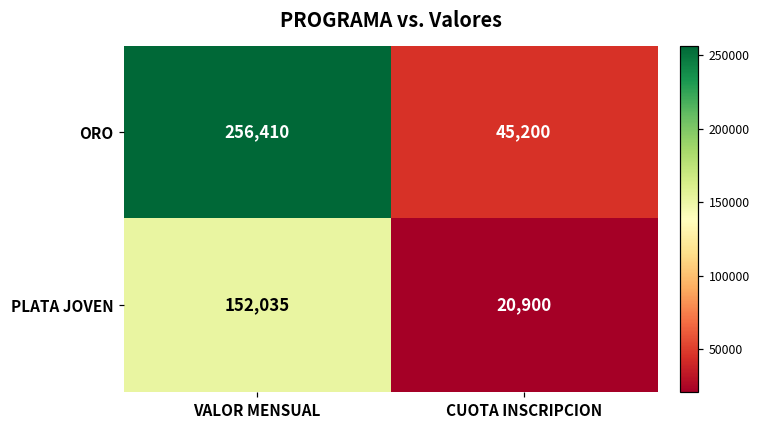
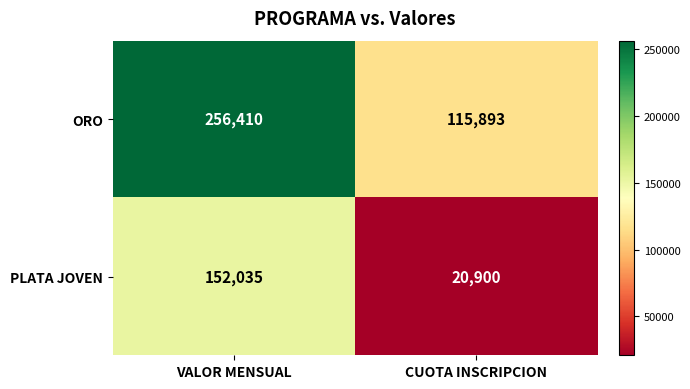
ORO, CUOTA INSCRIPCION: 45,200 -> 115,893
